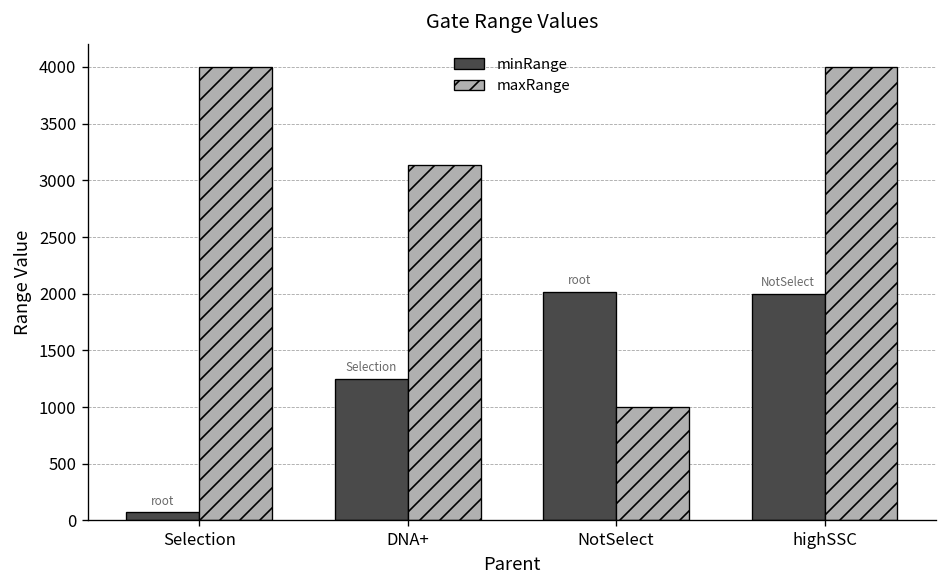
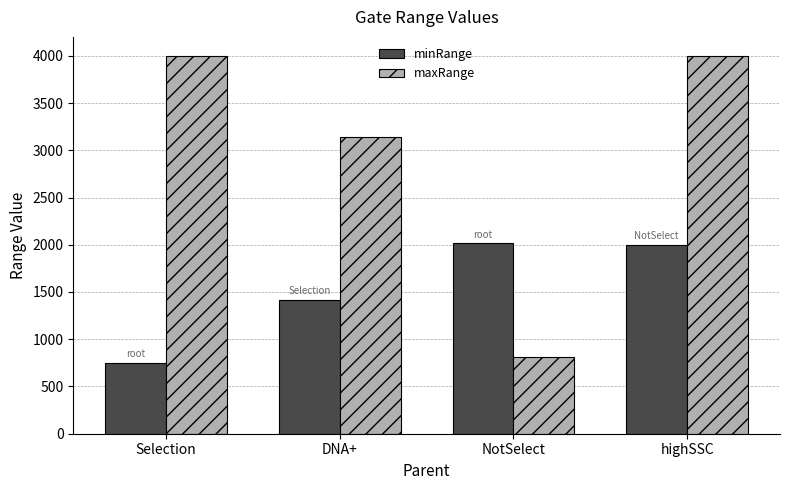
minRange, Selection: 100 -> 800
minRange, DNA+: 1300 -> 1400
maxRange, NotSelect: 1000 -> 800
